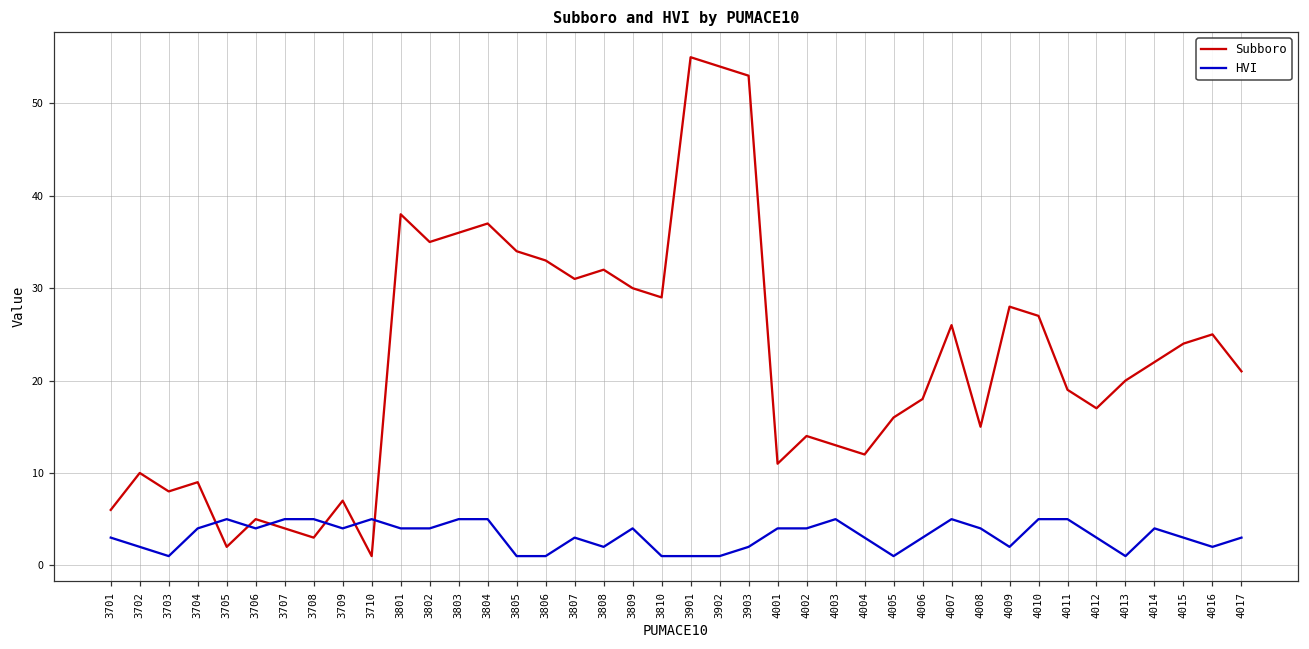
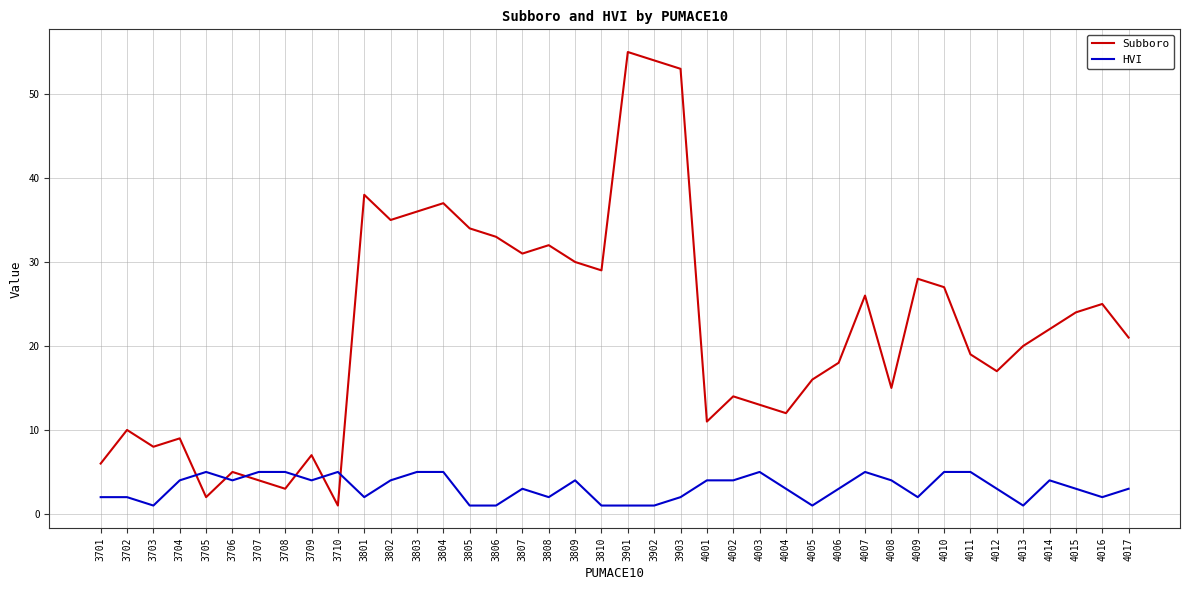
HVI, 3701: 3 -> 2
HVI, 3801: 4 -> 2
